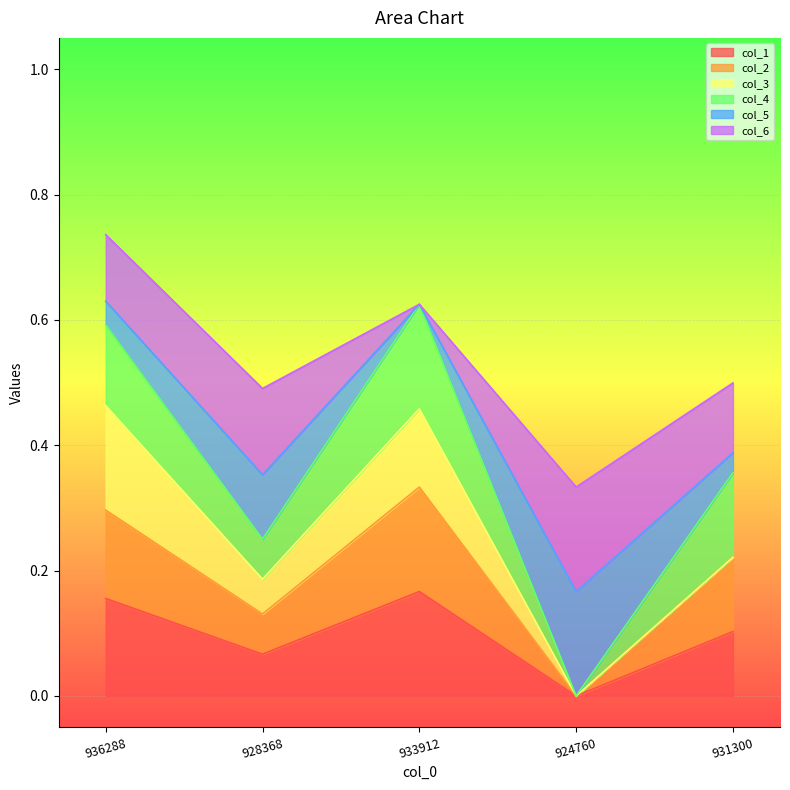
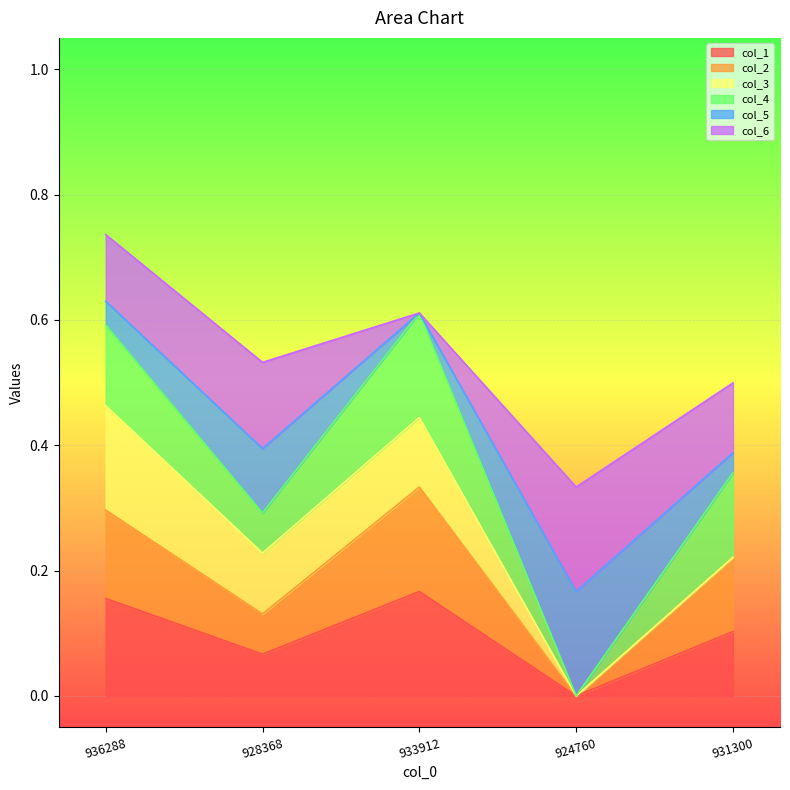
col_3, 928368: 0.06 -> 0.10
col_3, 933912: 0.13 -> 0.11
